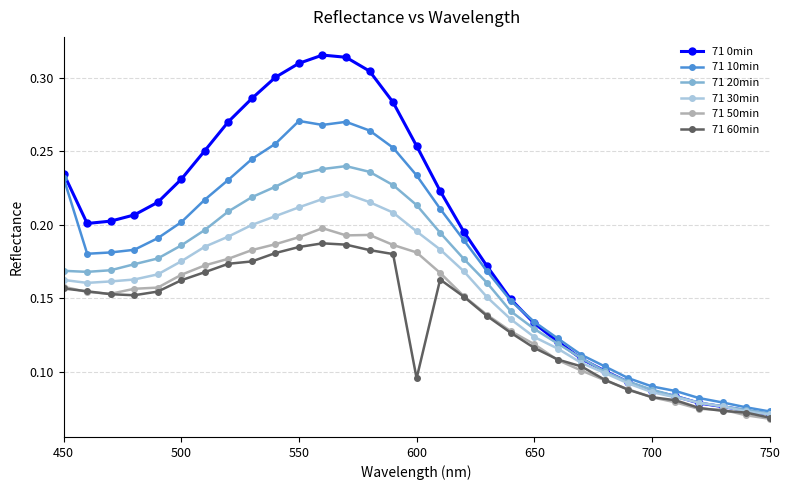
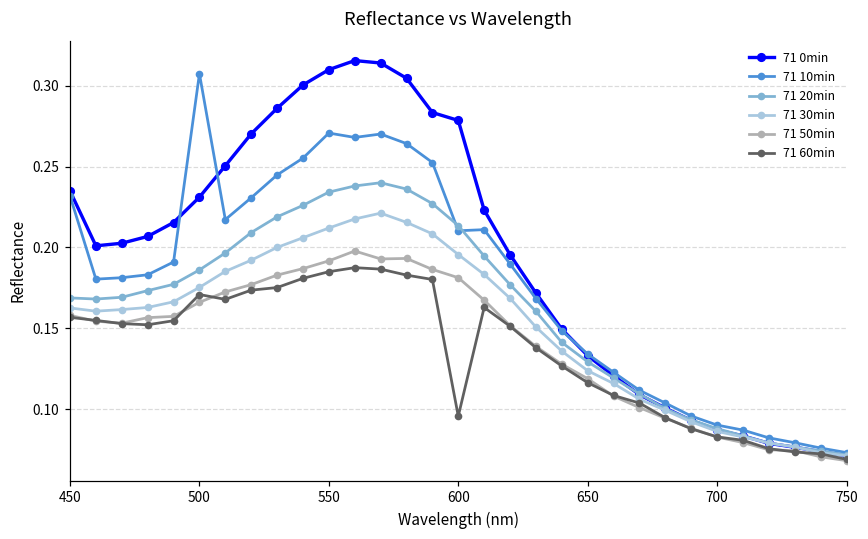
71 10min, 500: 0.202 -> 0.307
71 60min, 500: 0.162 -> 0.171
71 0min, 600: 0.254 -> 0.279
71 10min, 600: 0.234 -> 0.210
